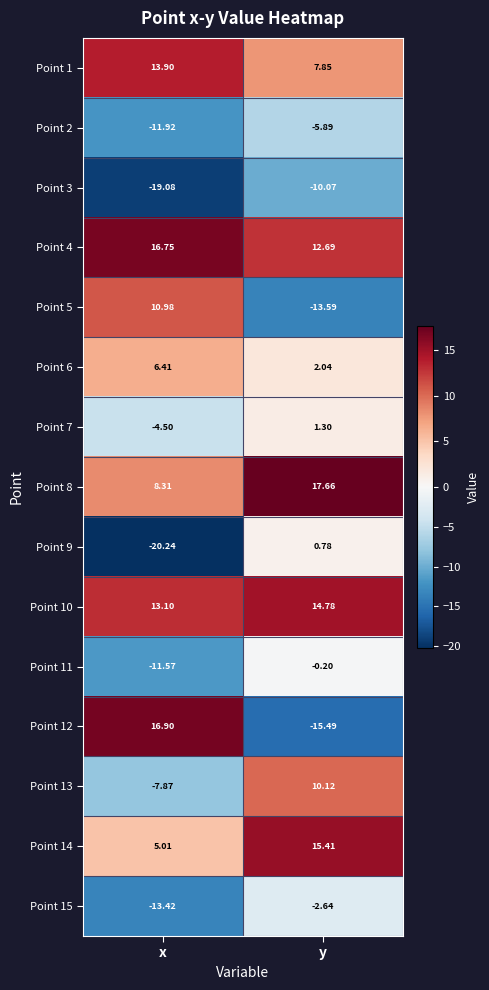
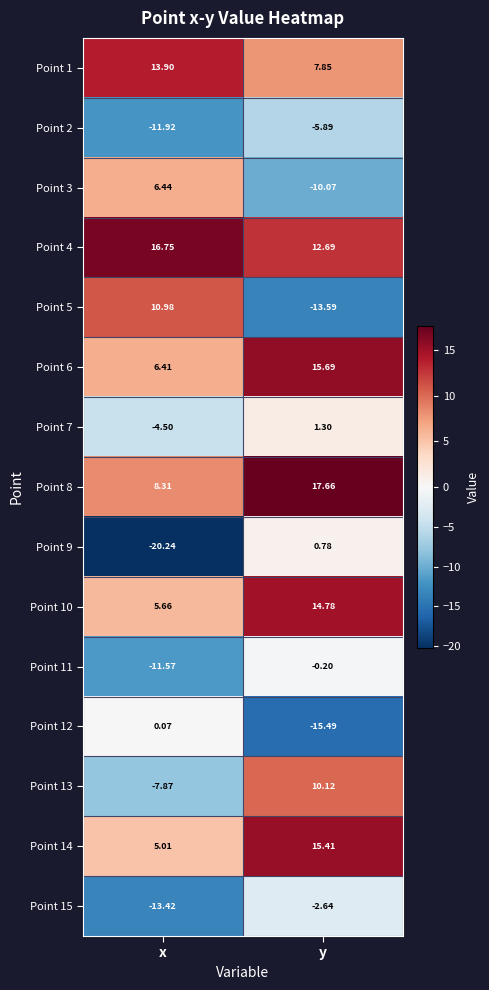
Point 3, x: -19.08 -> 6.44
Point 6, y: 2.04 -> 15.69
Point 10, x: 13.10 -> 5.66
Point 12, x: 16.90 -> 0.07
